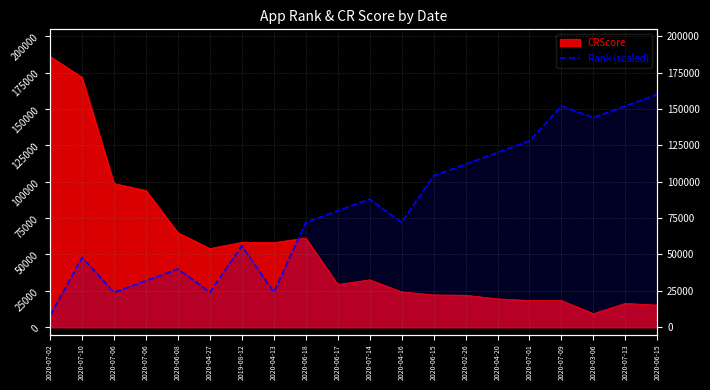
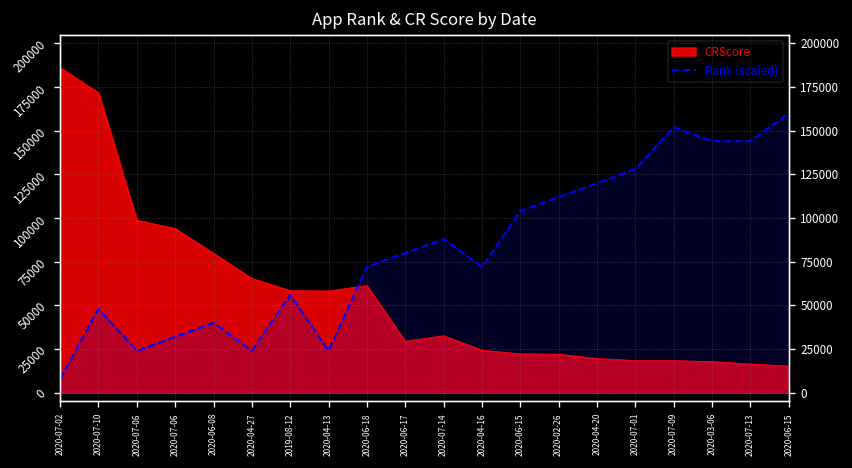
CRScore, 2020-06-08: 65000 -> 80000
CRScore, 2020-04-27: 54000 -> 65000
CRScore, 2020-03-06: 9000 -> 18000
Rank (scaled), 2020-07-13: 152000 -> 144000
